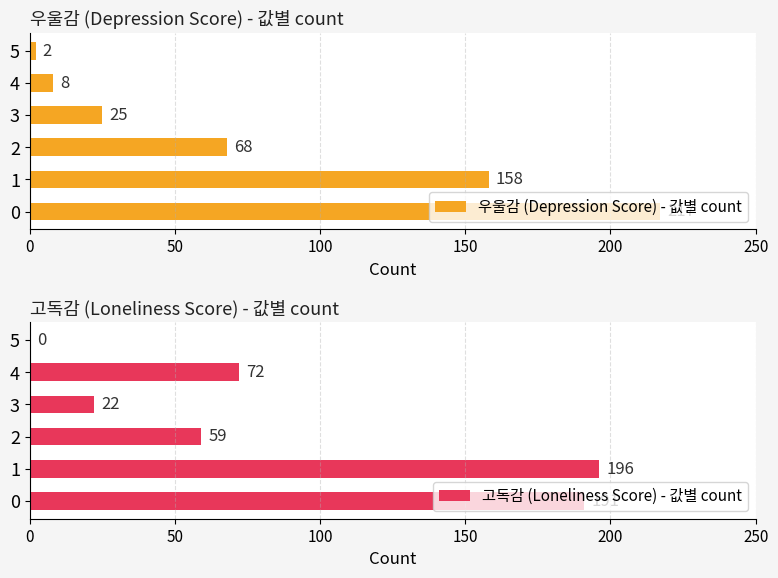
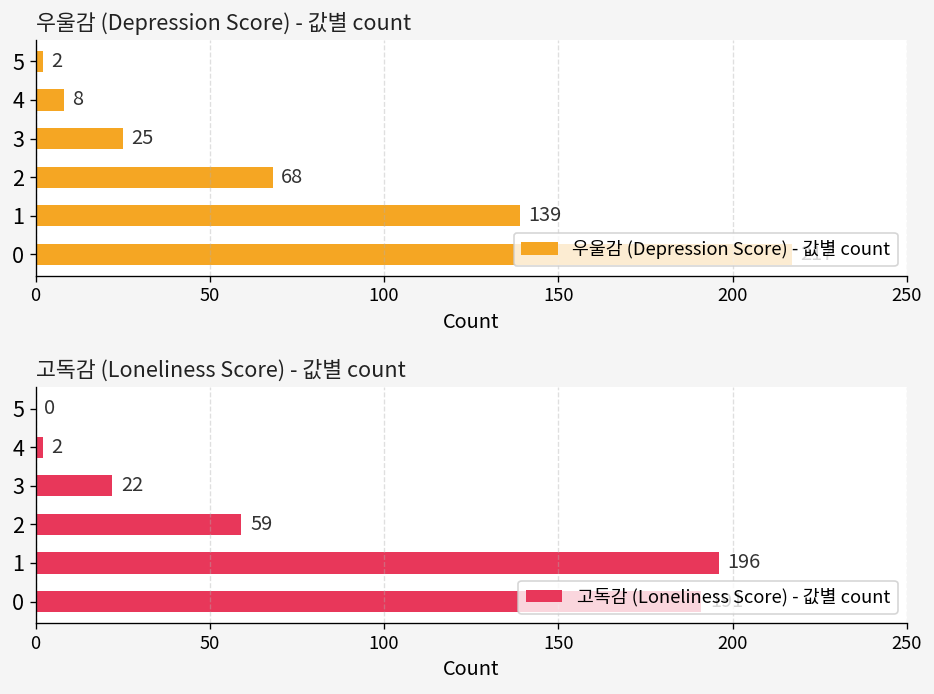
우울감 (Depression Score) - 값별 count, 1: 158 -> 139
고독감 (Loneliness Score) - 값별 count, 4: 72 -> 2
